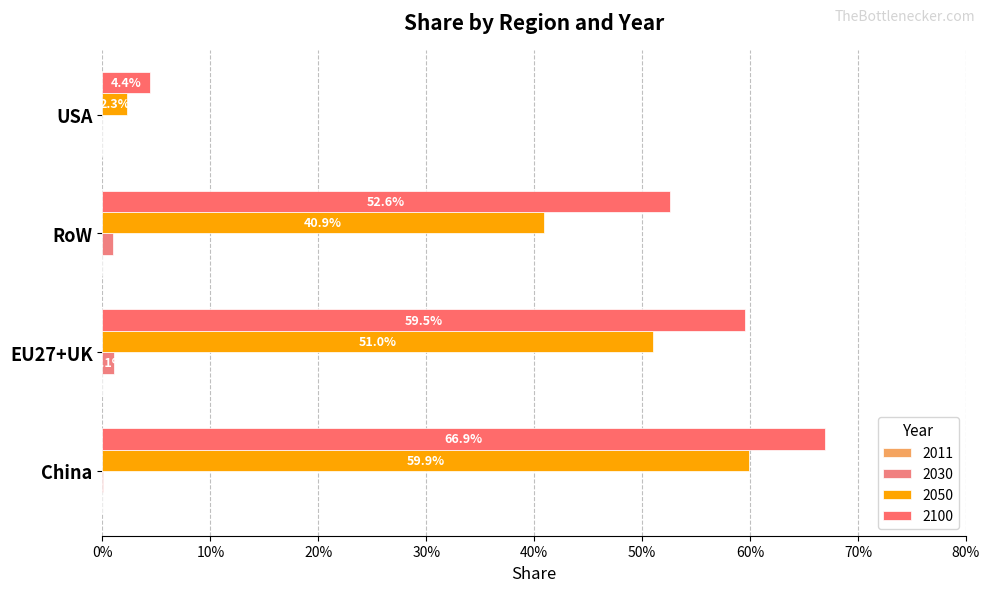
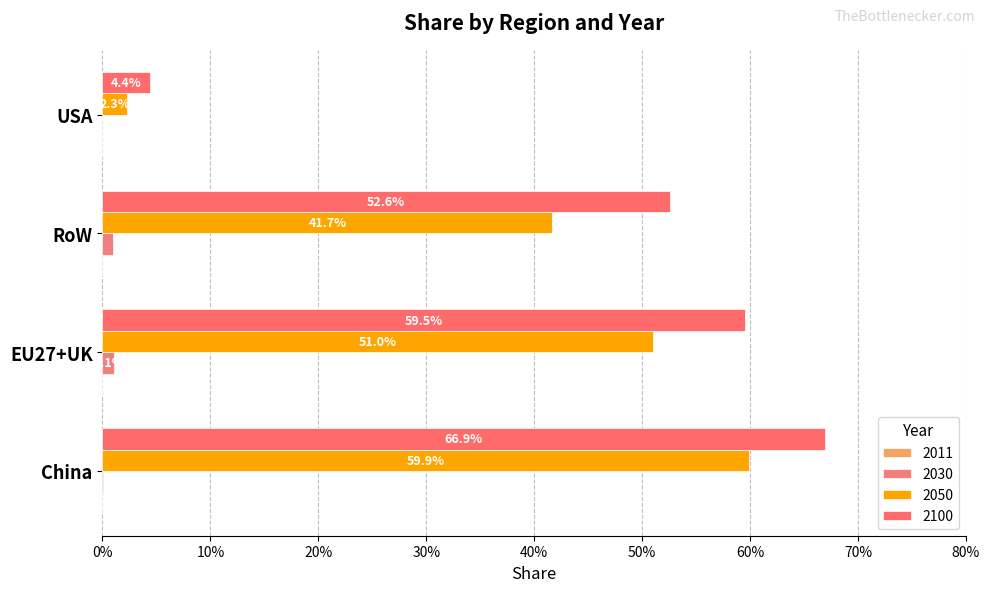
2050, RoW: 40.9% -> 41.7%
